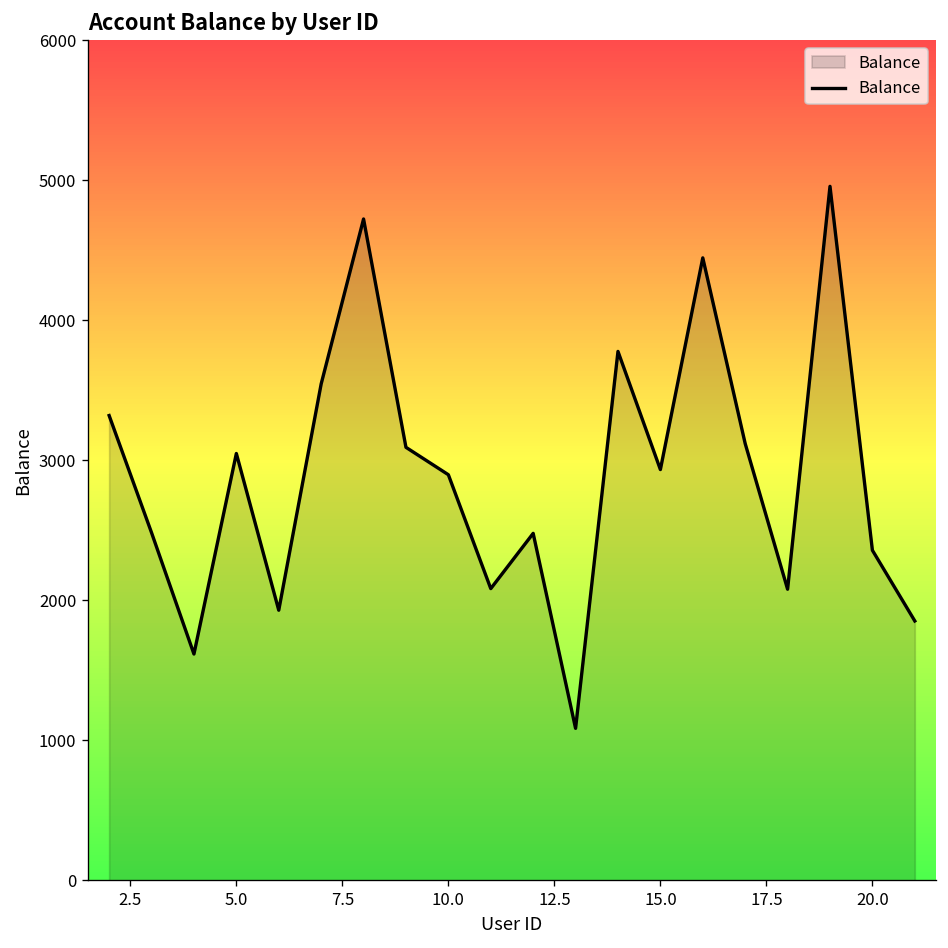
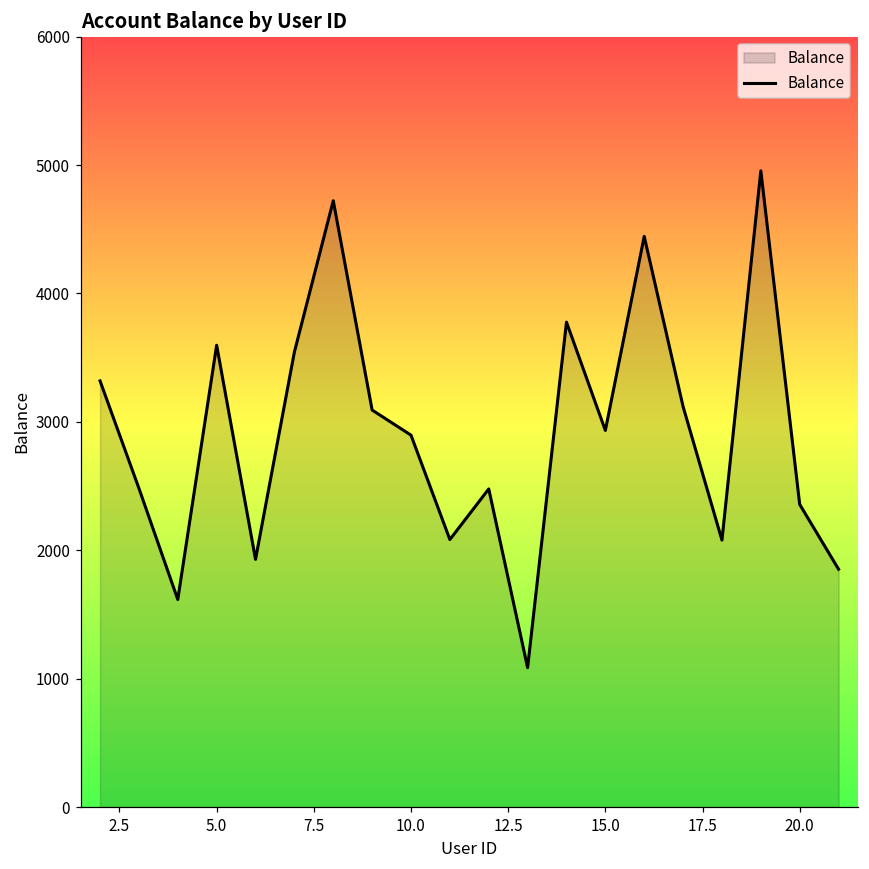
5.0: 3050 -> 3600
